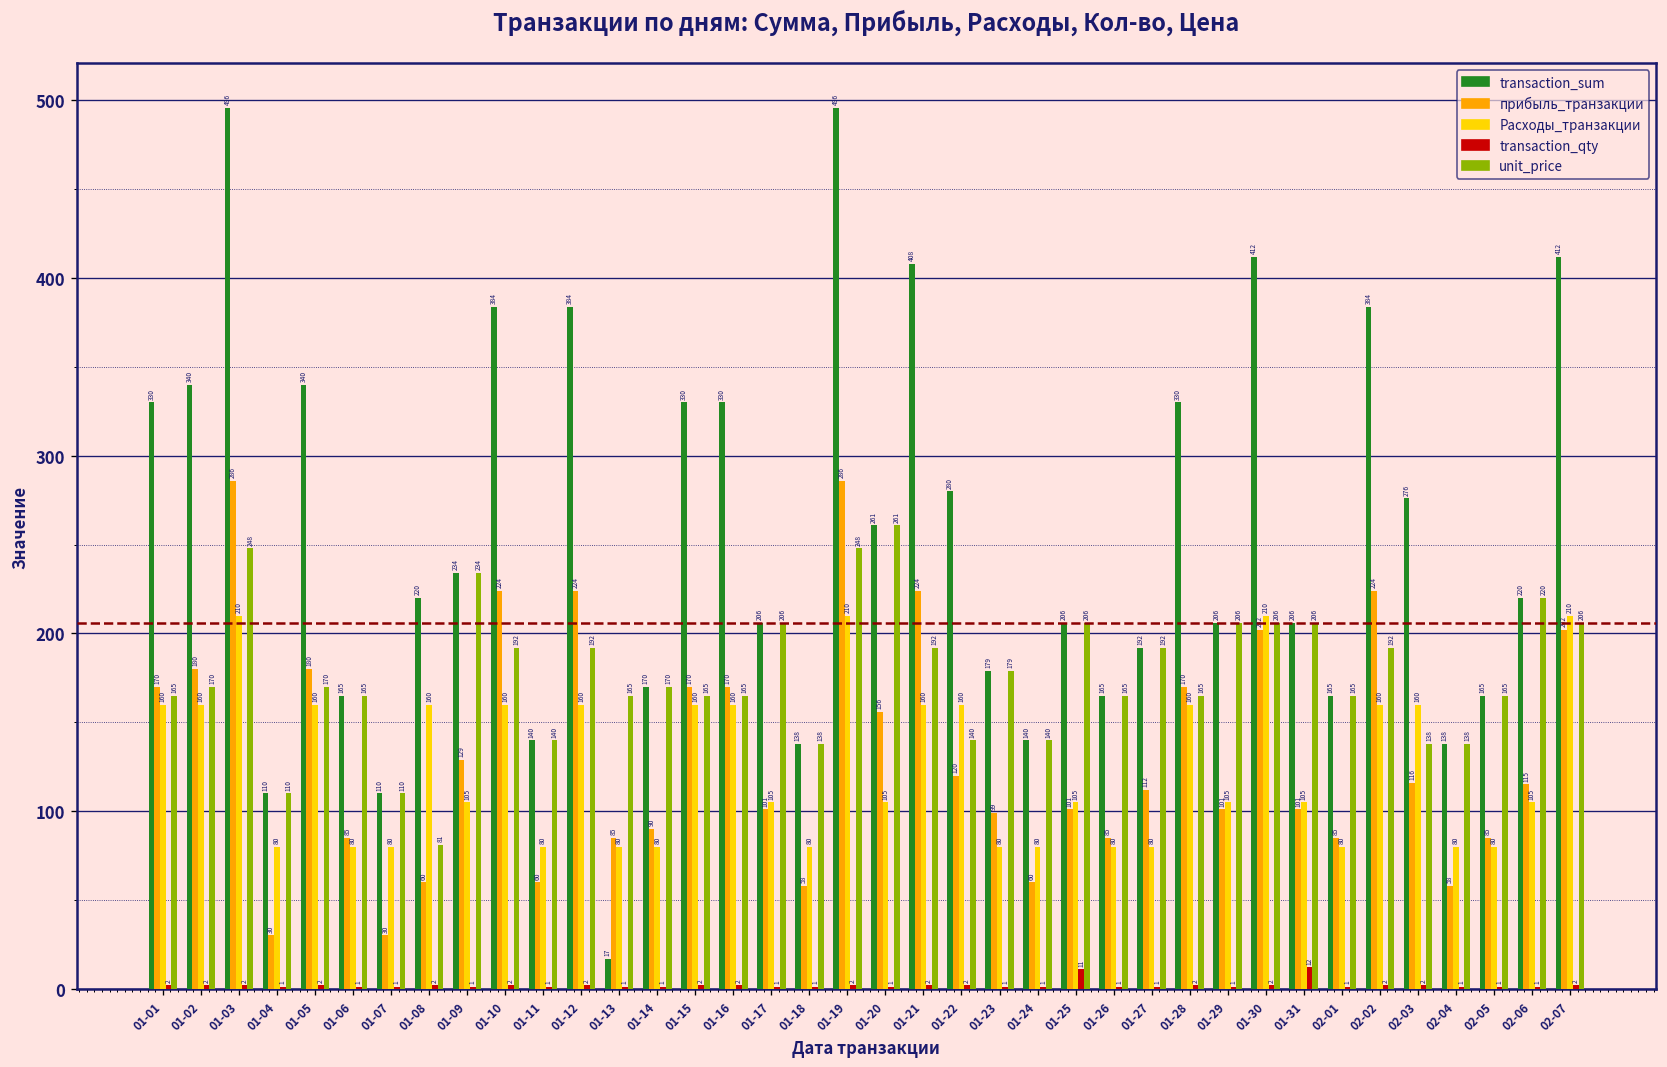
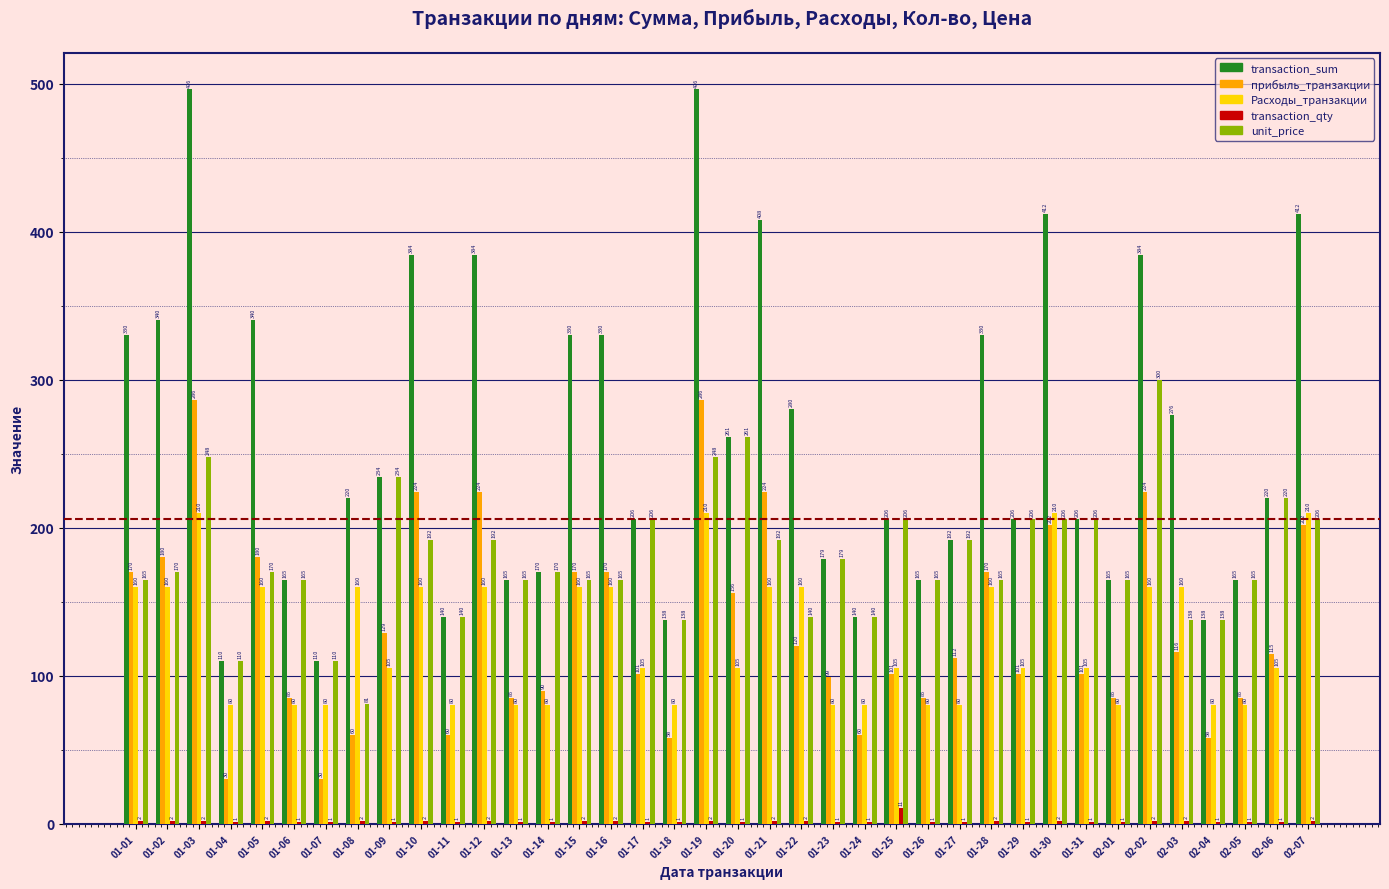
transaction_sum, 01-13: 17 -> 165
transaction_qty, 01-31: 12 -> 1
unit_price, 02-02: 192 -> 300
